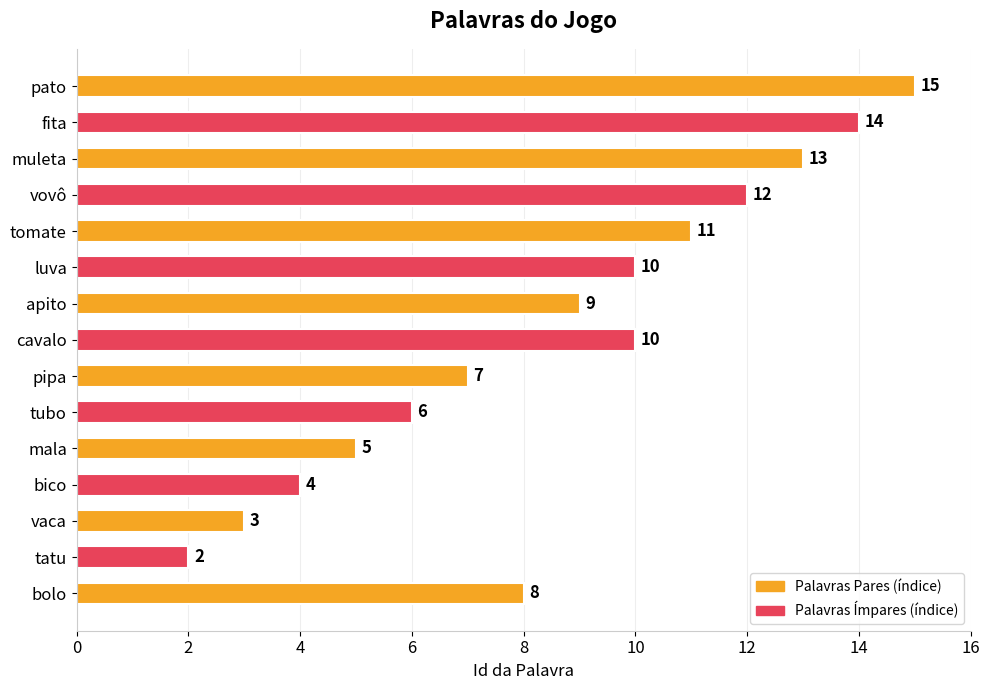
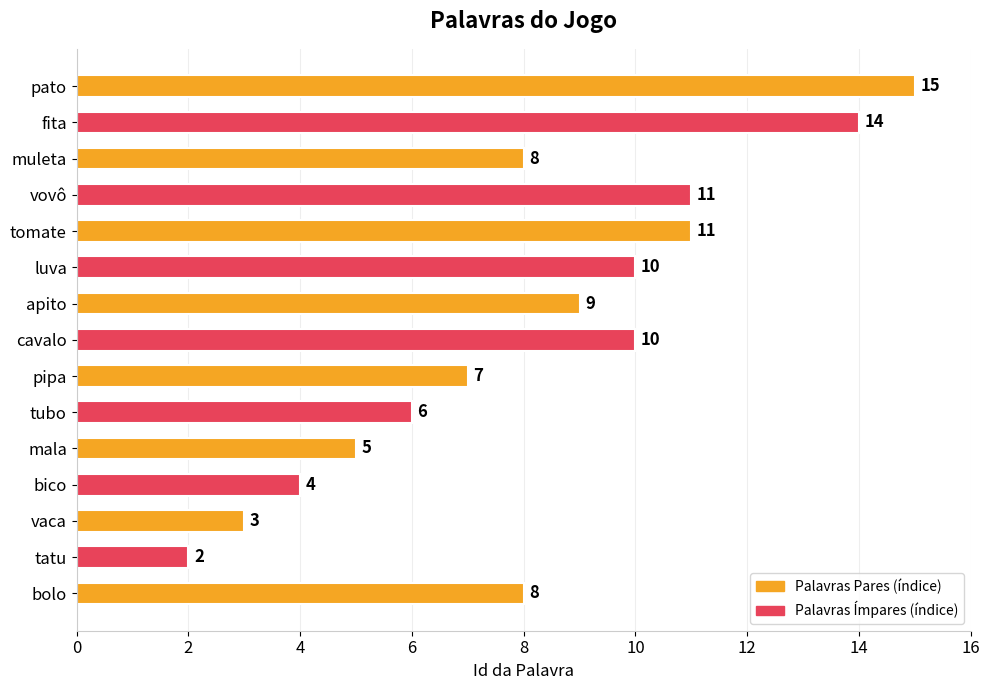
muleta: 13 -> 8
vovô: 12 -> 11
